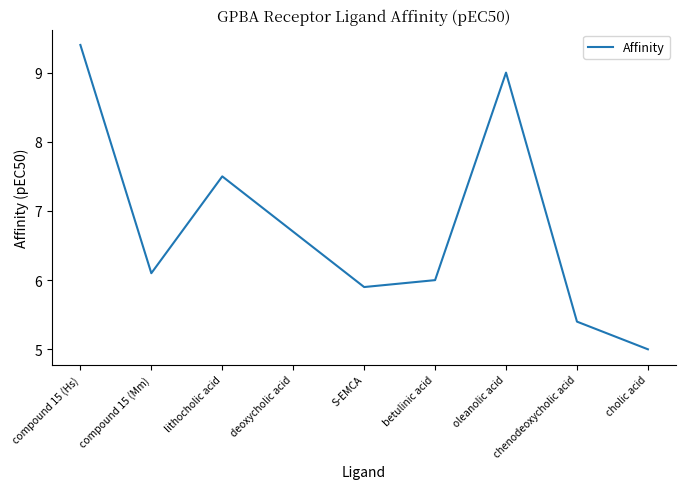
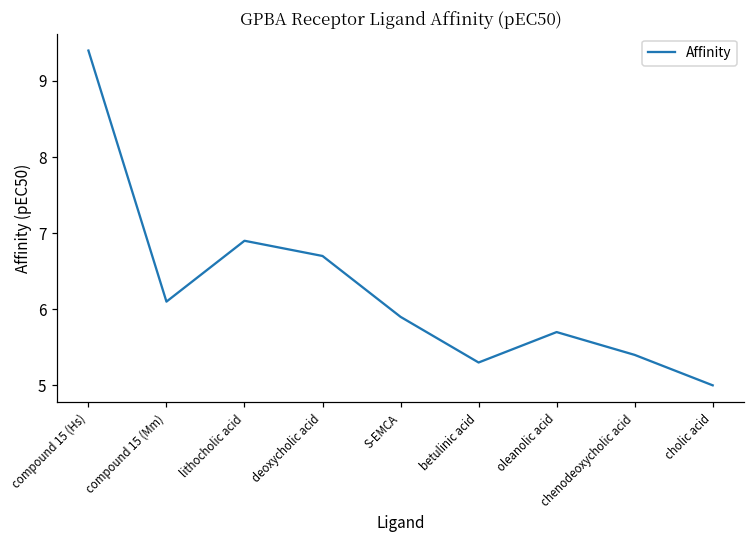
lithocholic acid: 7.5 -> 6.9
betulinic acid: 6.0 -> 5.3
oleanolic acid: 9.0 -> 5.7
